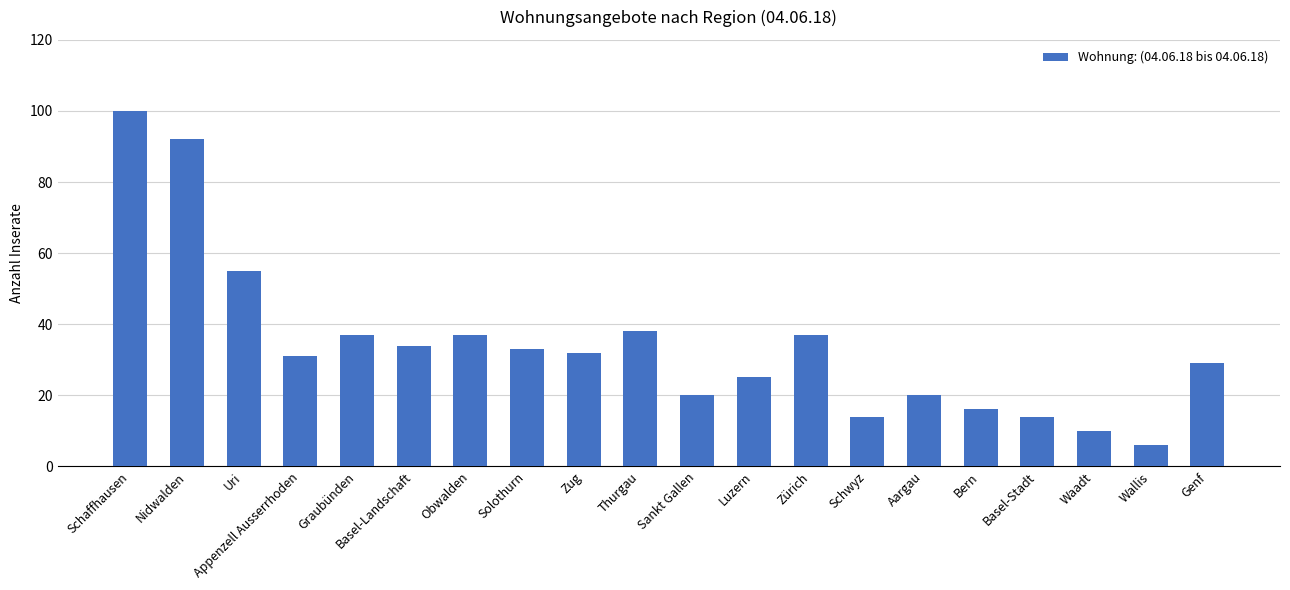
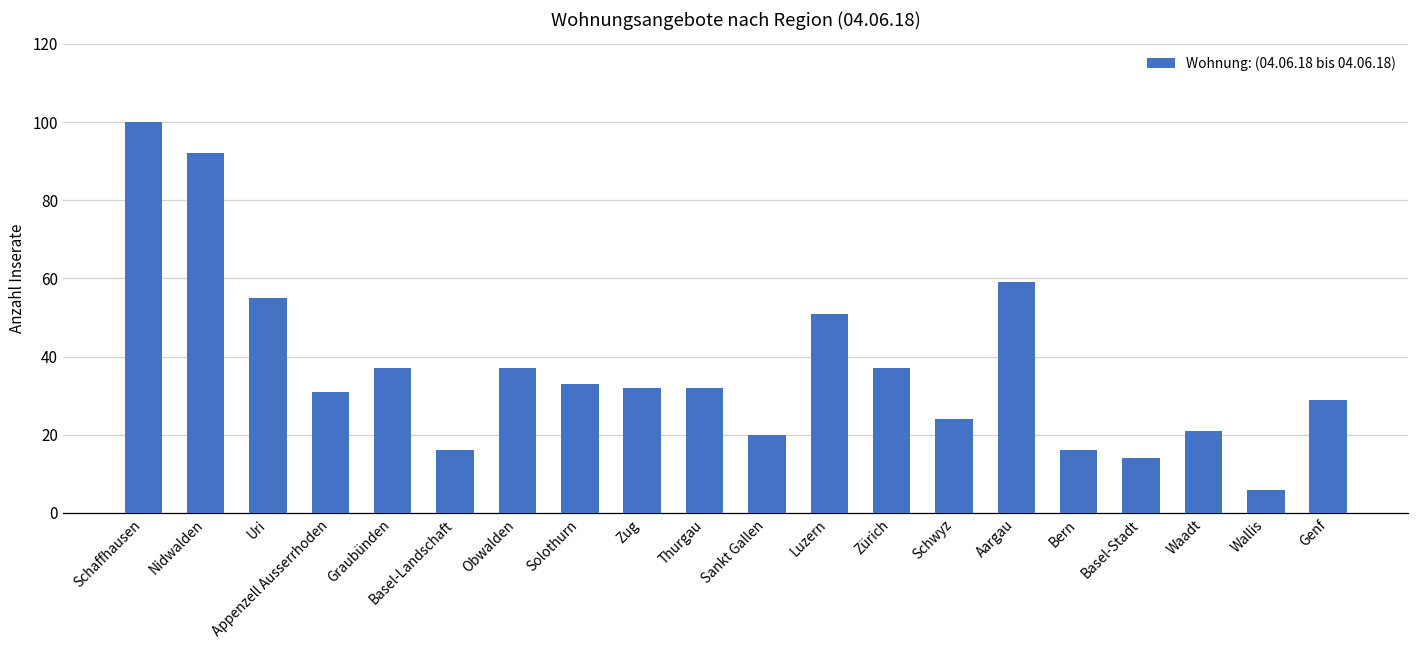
Basel-Landschaft: 34 -> 16
Thurgau: 38 -> 32
Luzern: 25 -> 51
Schwyz: 14 -> 24
Aargau: 20 -> 59
Waadt: 10 -> 21
